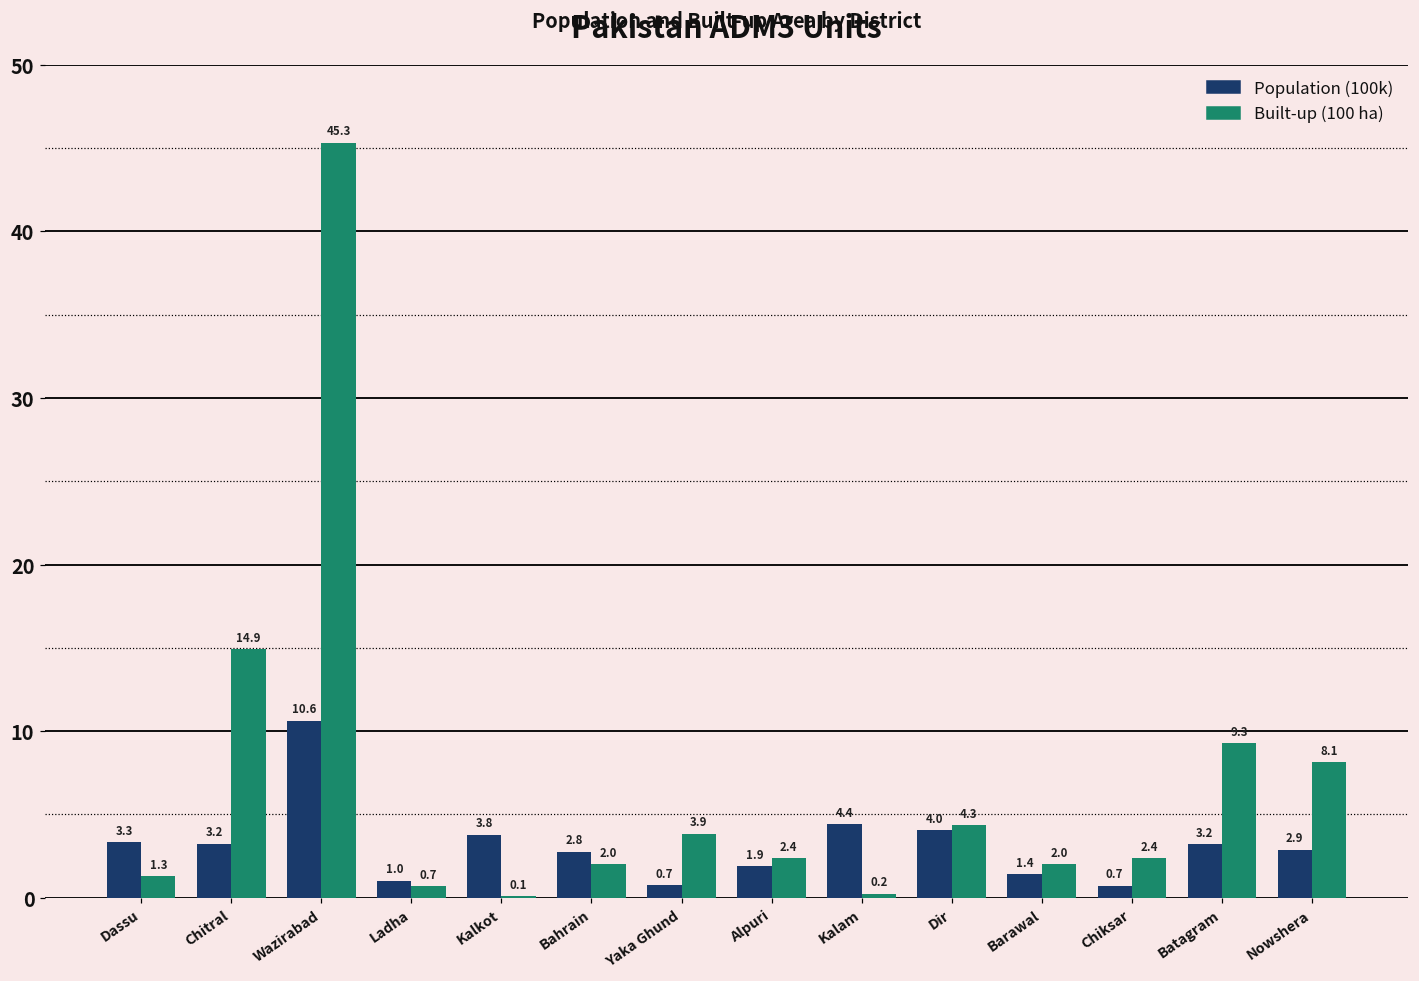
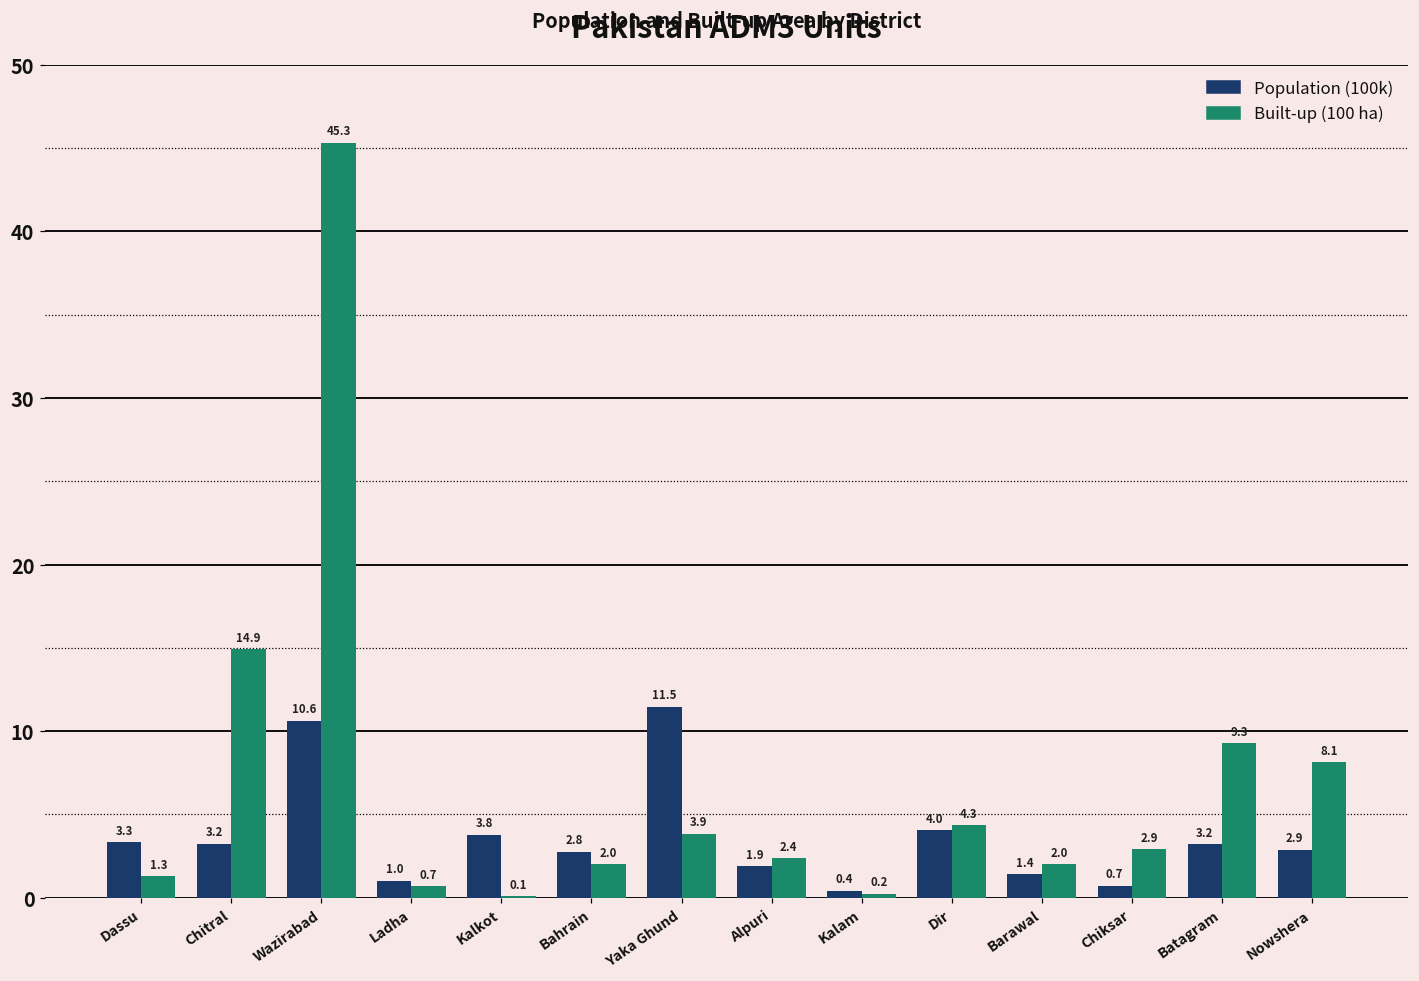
Population (100k), Yaka Ghund: 0.7 -> 11.5
Population (100k), Kalam: 4.4 -> 0.4
Built-up (100 ha), Chiksar: 2.4 -> 2.9
